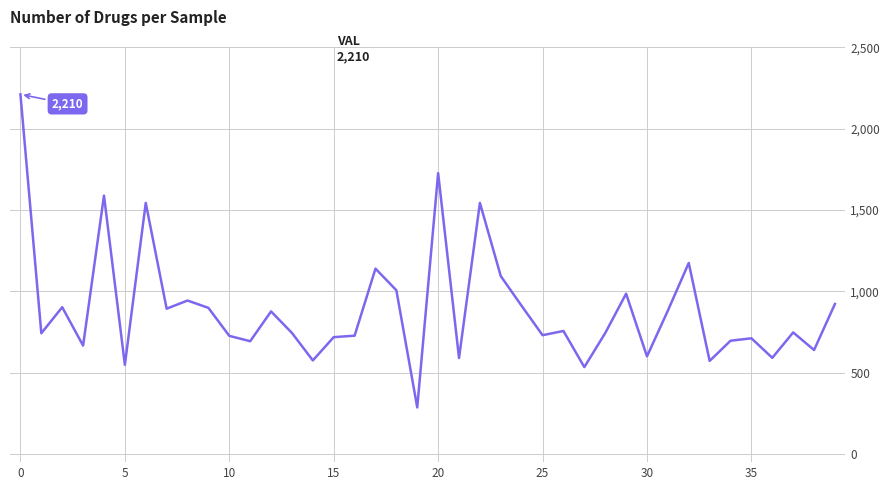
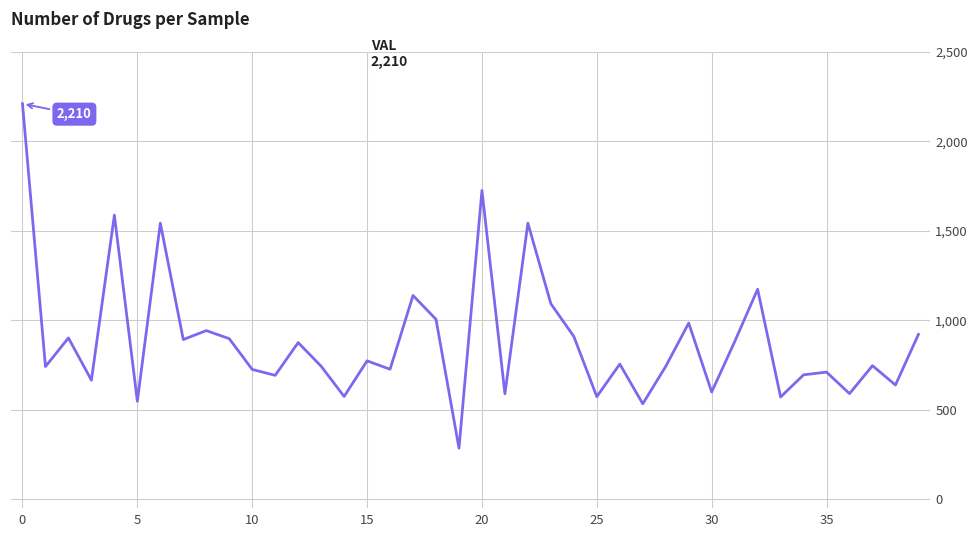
15: 720 -> 770
25: 730 -> 570
